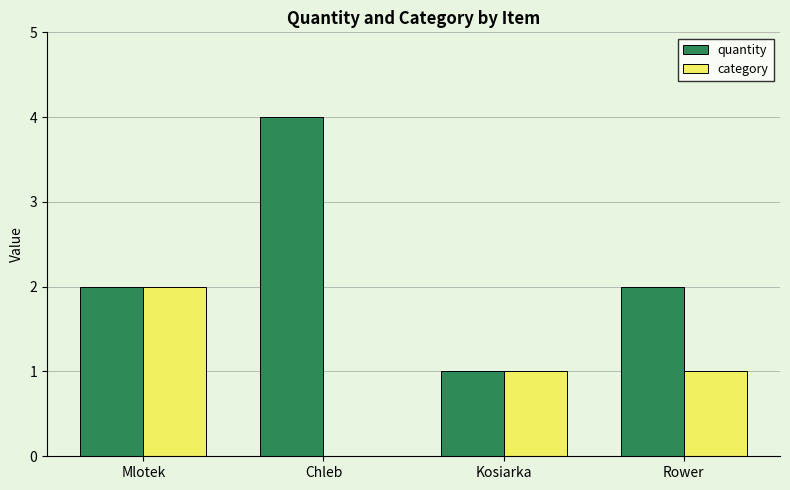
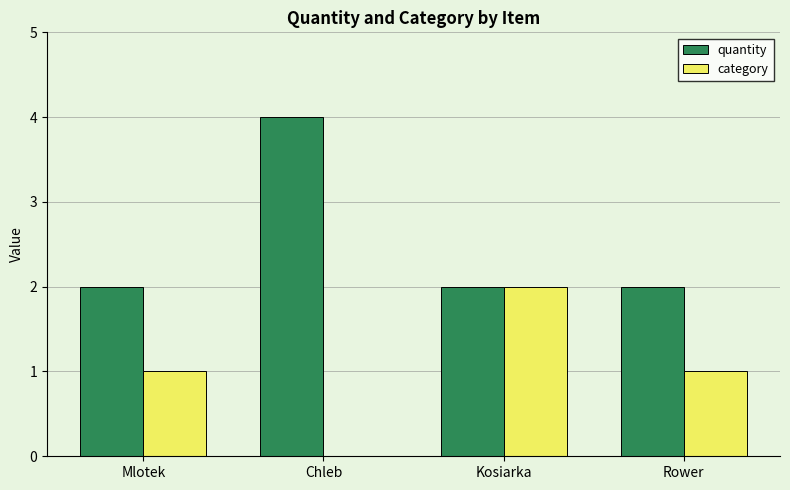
category, Mlotek: 2 -> 1
quantity, Kosiarka: 1 -> 2
category, Kosiarka: 1 -> 2
